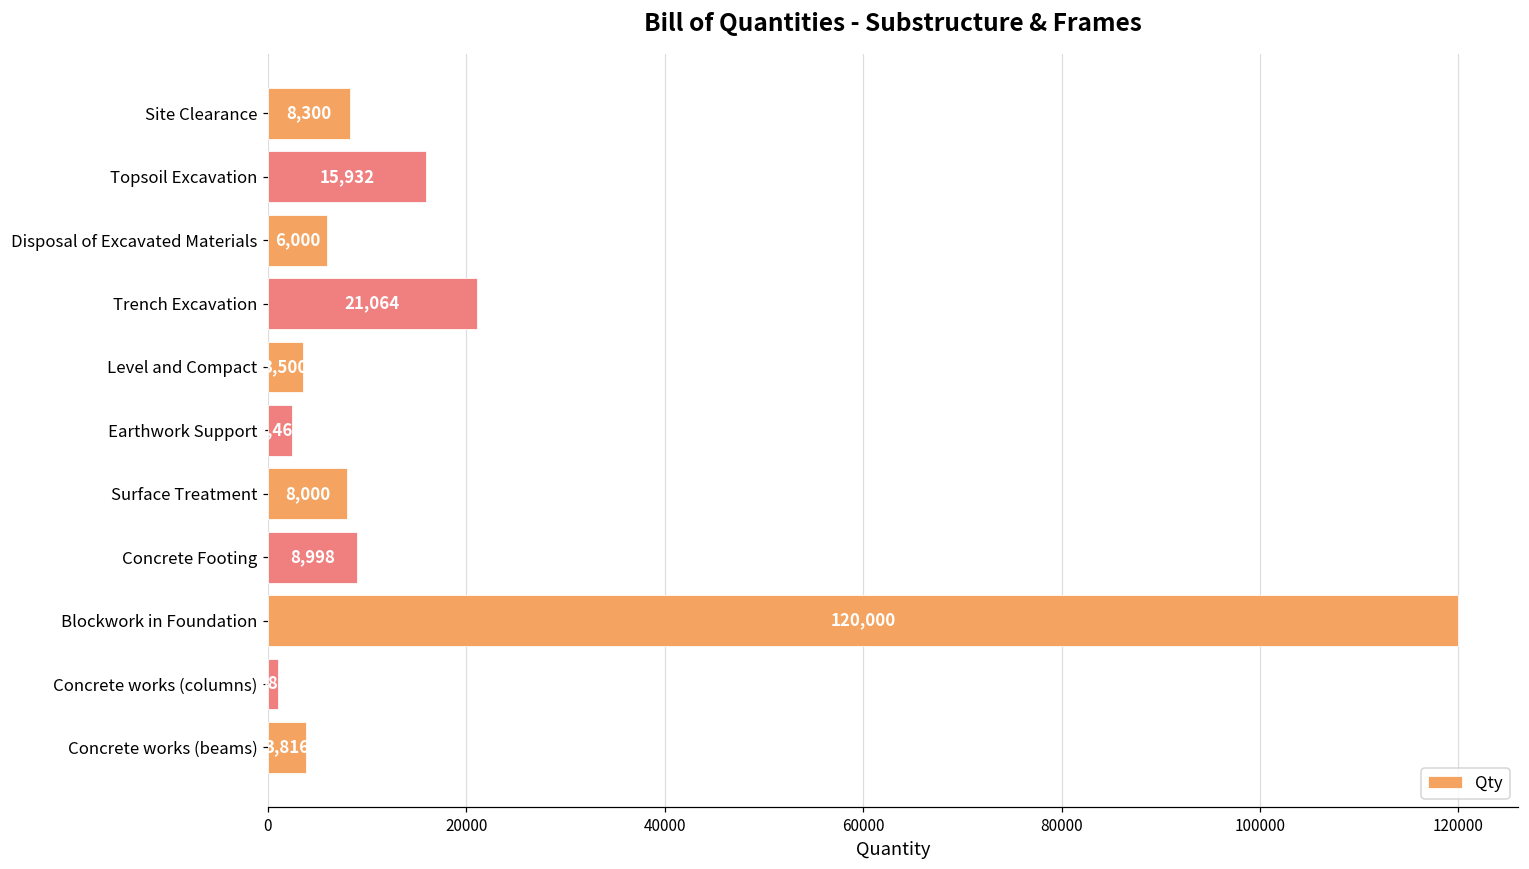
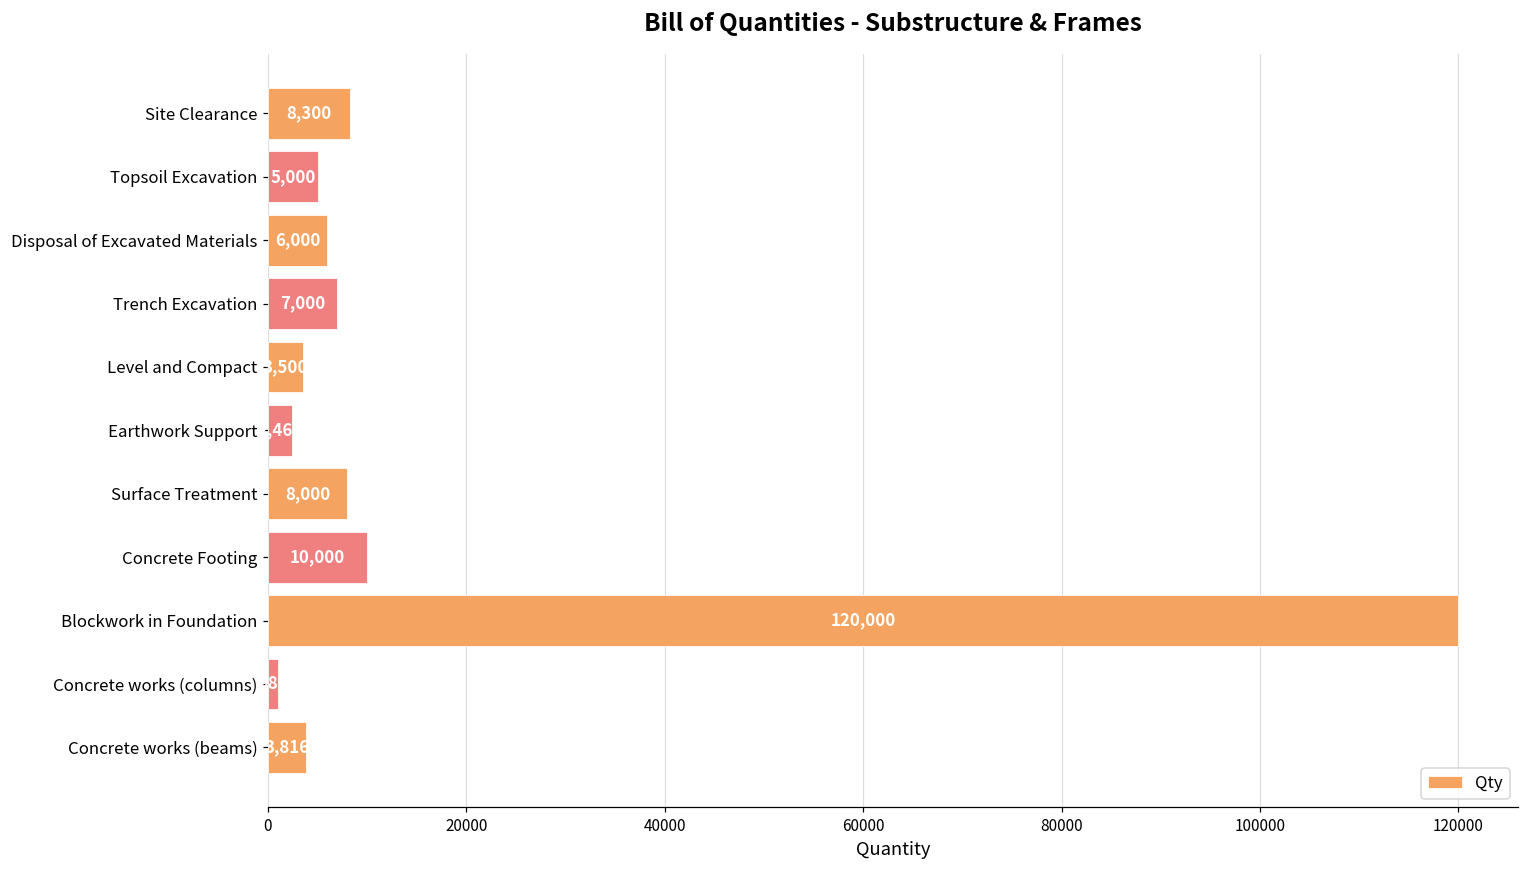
Topsoil Excavation: 15,932 -> 5,000
Trench Excavation: 21,064 -> 7,000
Concrete Footing: 8,998 -> 10,000
